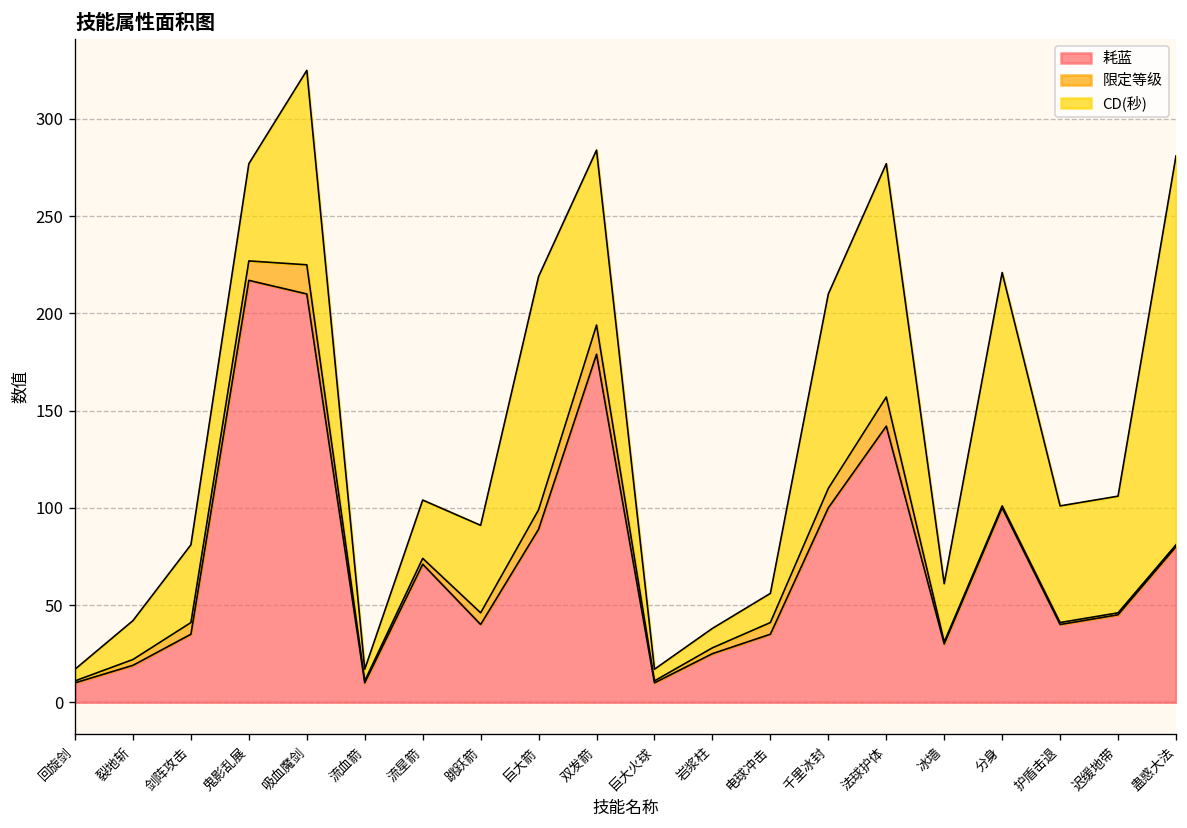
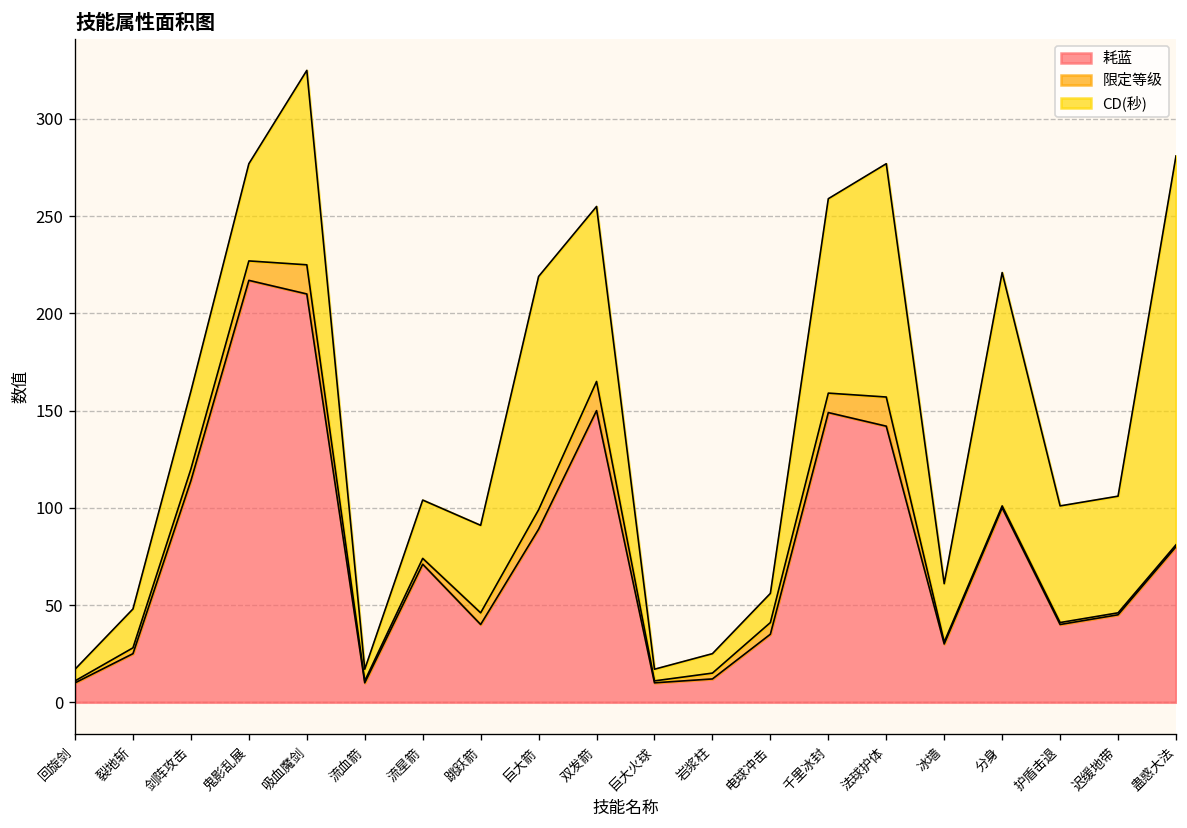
耗蓝, 裂地斩: 19 -> 25
耗蓝, 剑阵攻击: 35 -> 114
耗蓝, 双发箭: 179 -> 150
耗蓝, 岩浆柱: 25 -> 12
耗蓝, 千里冰封: 100 -> 149
